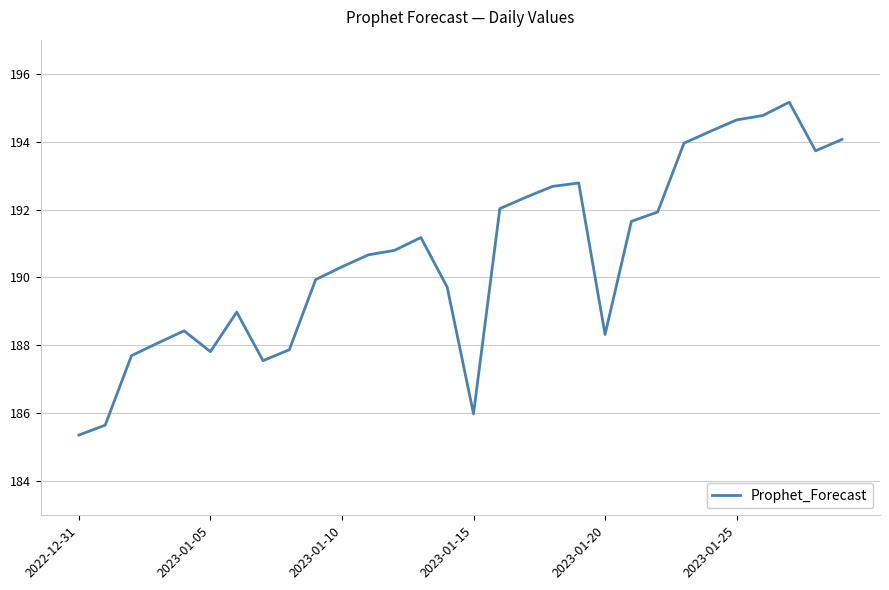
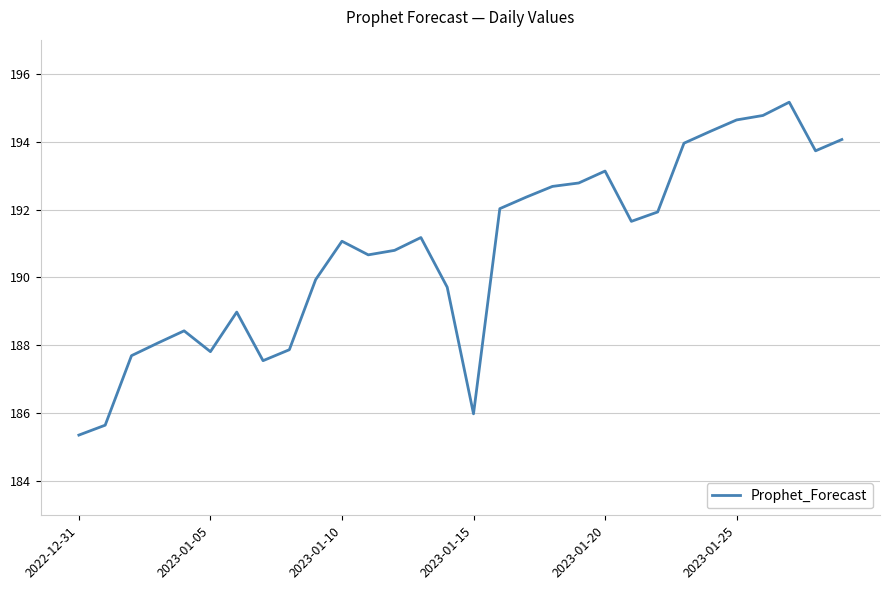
2023-01-10: 190.3 -> 191.1
2023-01-20: 188.3 -> 193.1
